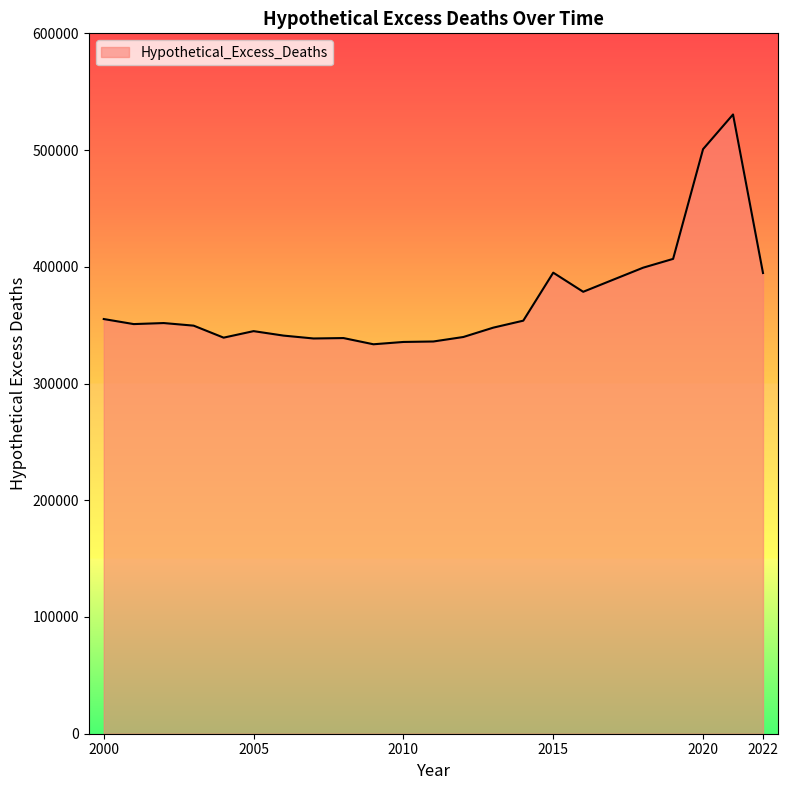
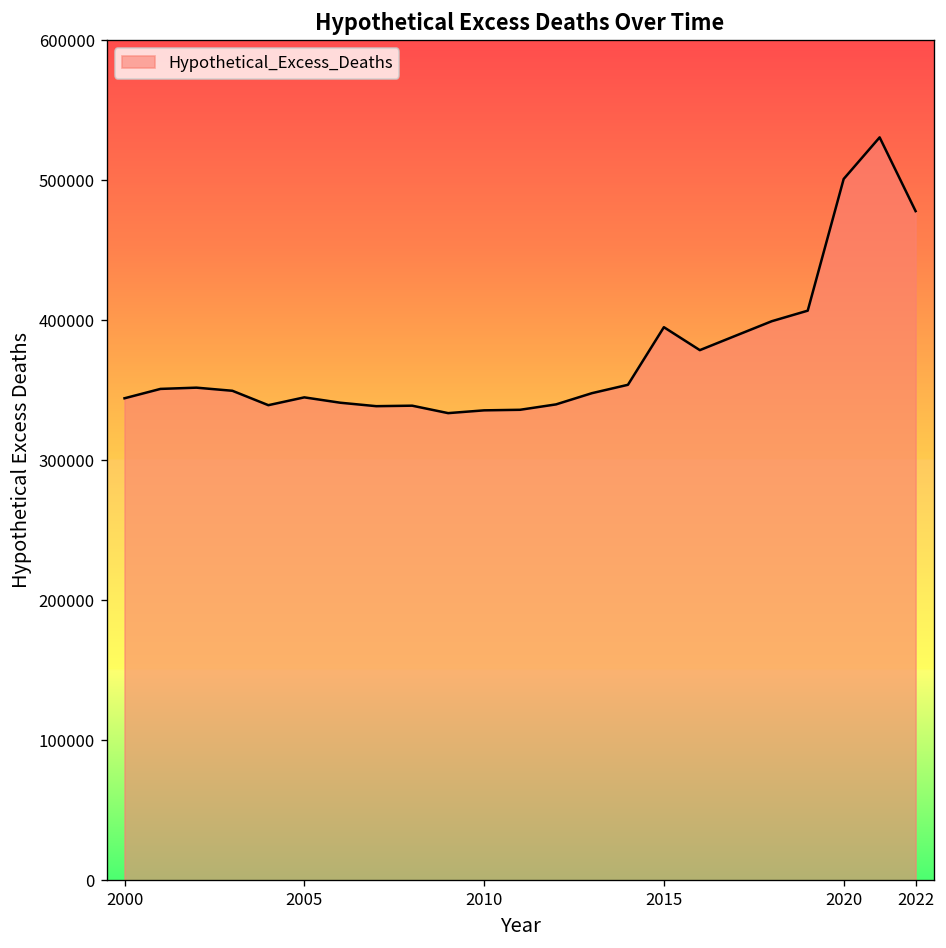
2000: 355000 -> 344000
2022: 395000 -> 478000
